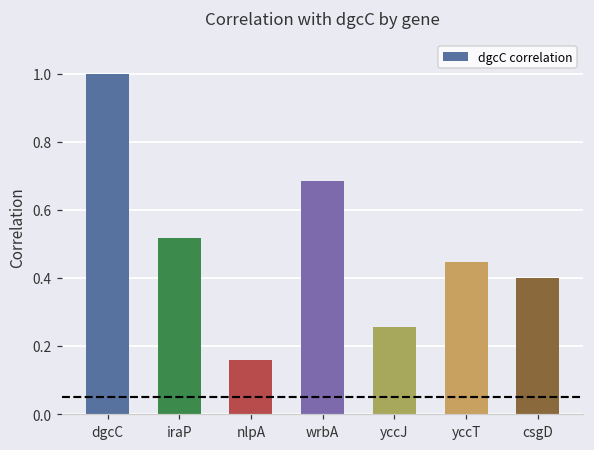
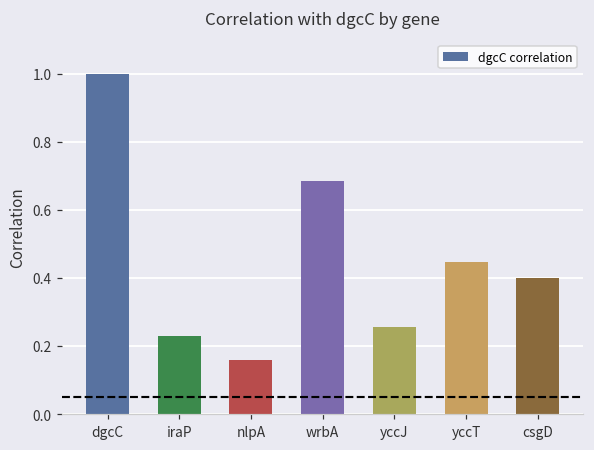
iraP: 0.52 -> 0.23
